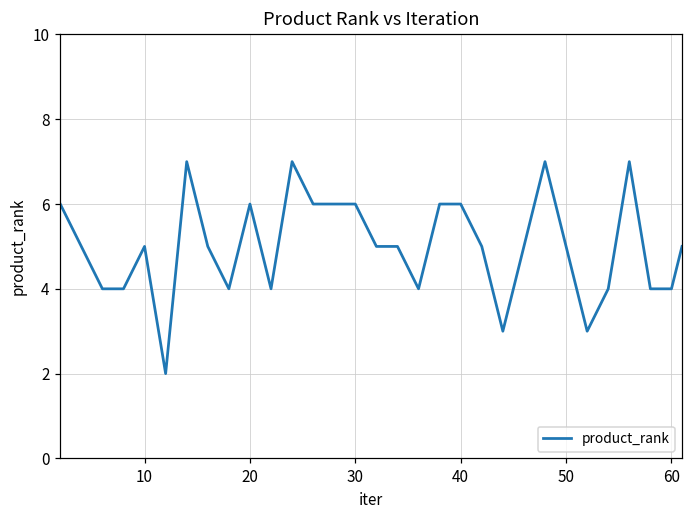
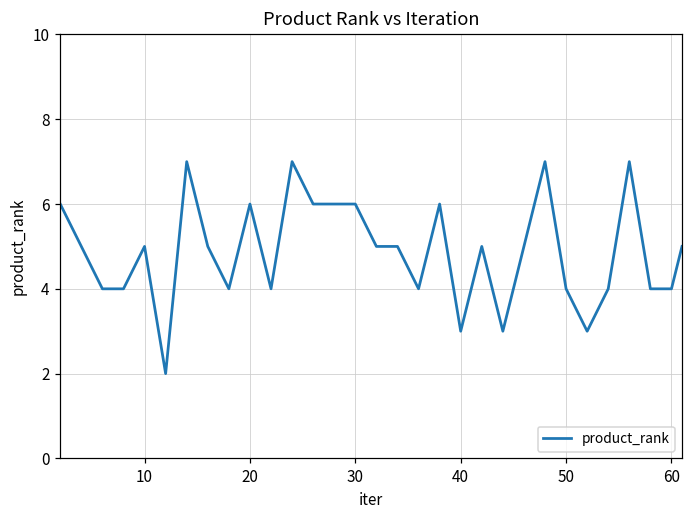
40: 6 -> 3
50: 5 -> 4
